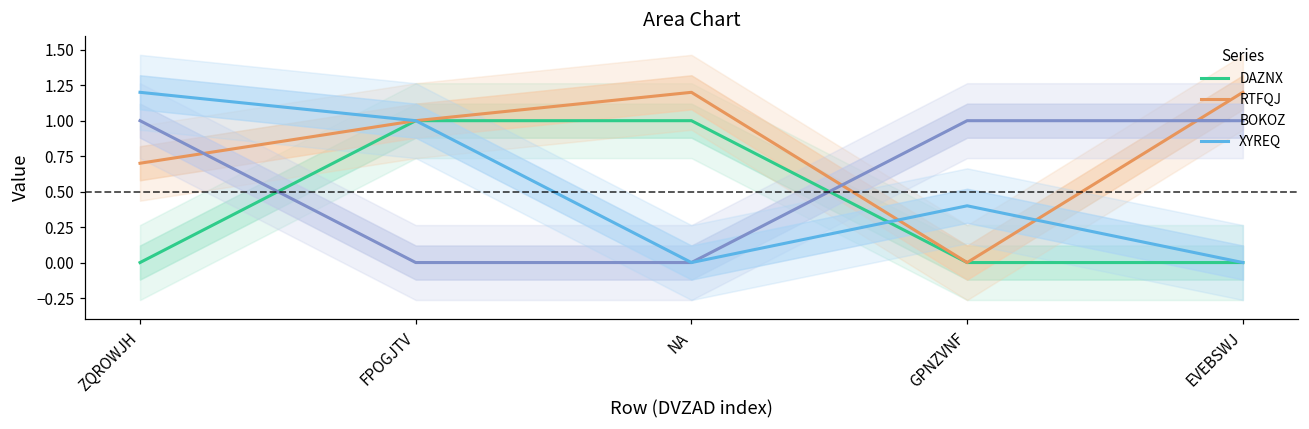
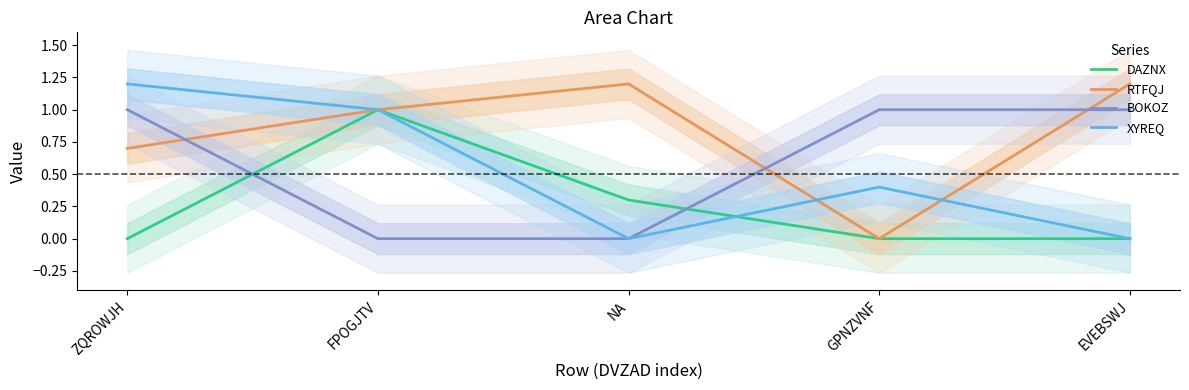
DAZNX, NA: 1.0 -> 0.3
